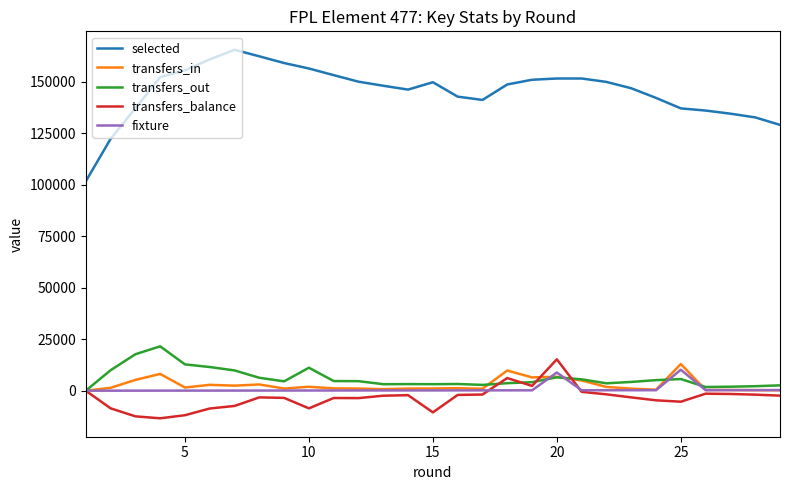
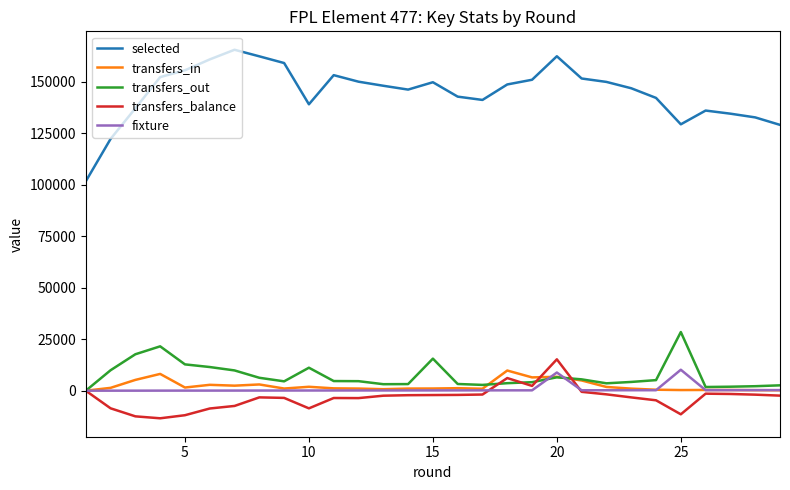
selected, 10: 156000 -> 139000
transfers_out, 15: 3000 -> 16000
transfers_balance, 15: -11000 -> -2000
selected, 20: 152000 -> 162000
selected, 25: 137000 -> 129000
transfers_in, 25: 13000 -> 0
transfers_out, 25: 6000 -> 28000
transfers_balance, 25: -5000 -> -11000
